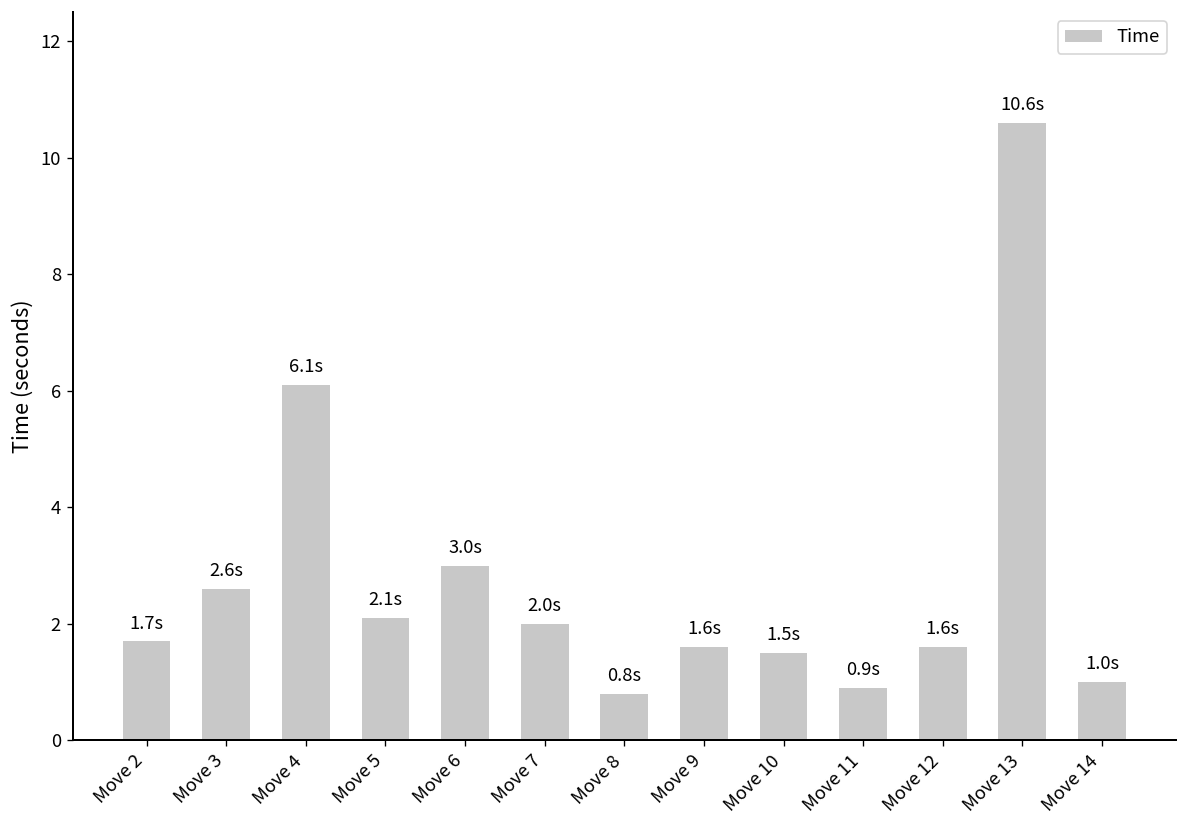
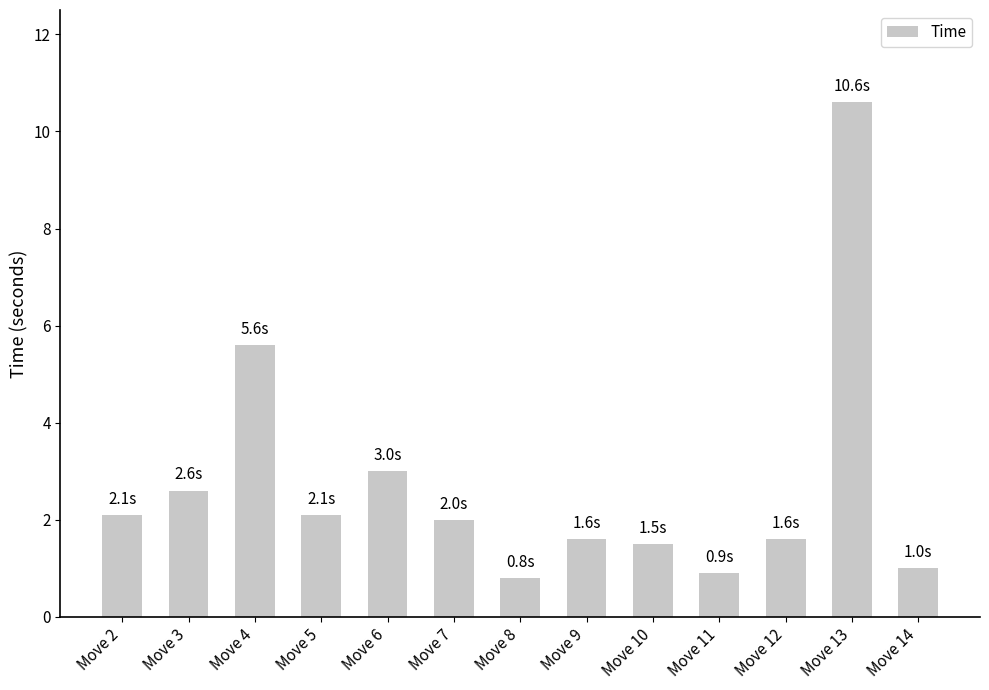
Move 2: 1.7s -> 2.1s
Move 4: 6.1s -> 5.6s
